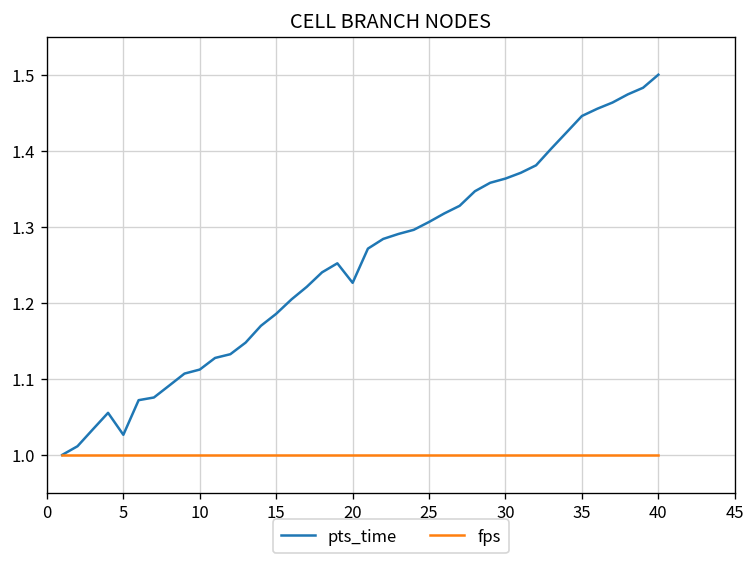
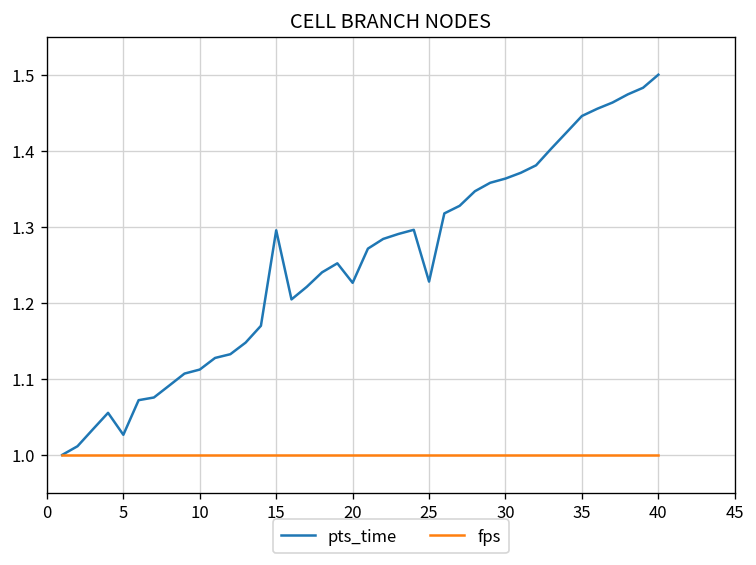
pts_time, 15: 1.19 -> 1.30
pts_time, 25: 1.31 -> 1.23
